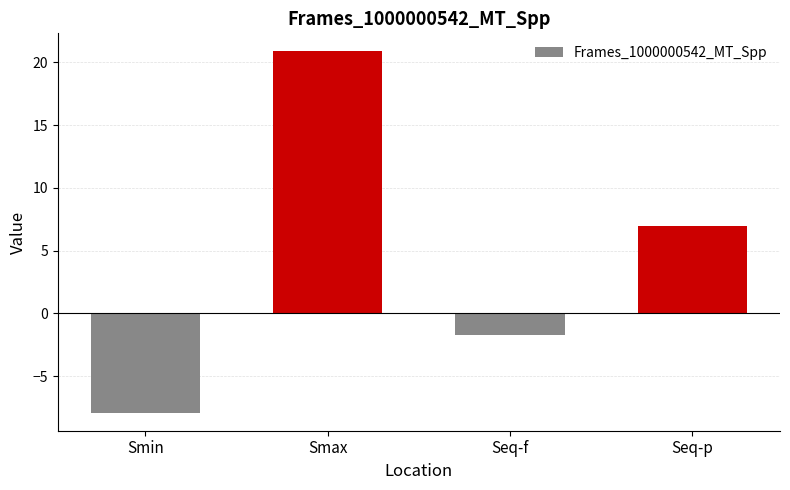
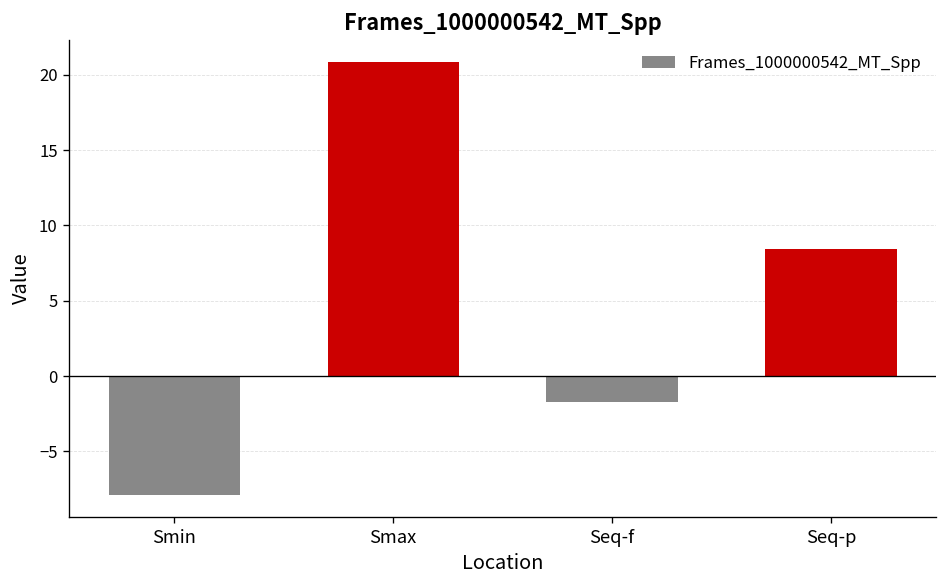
Seq-p: 7.0 -> 8.4
